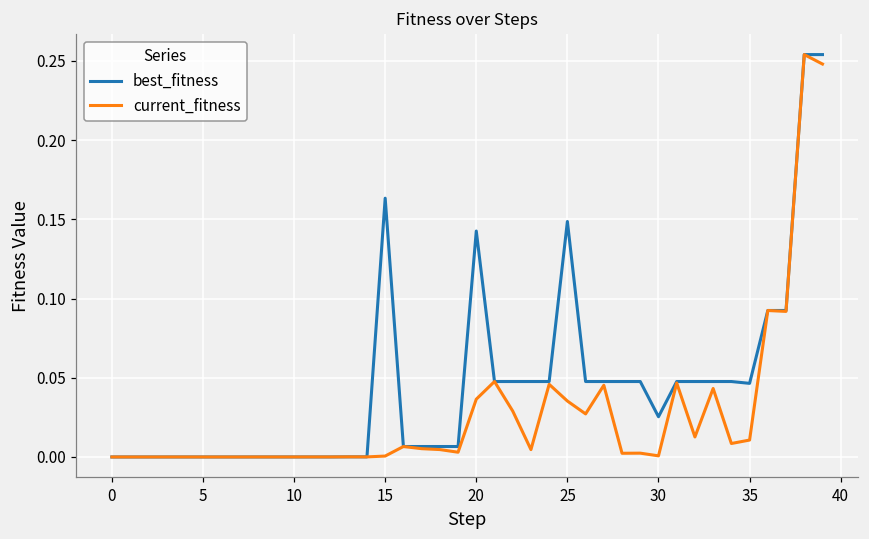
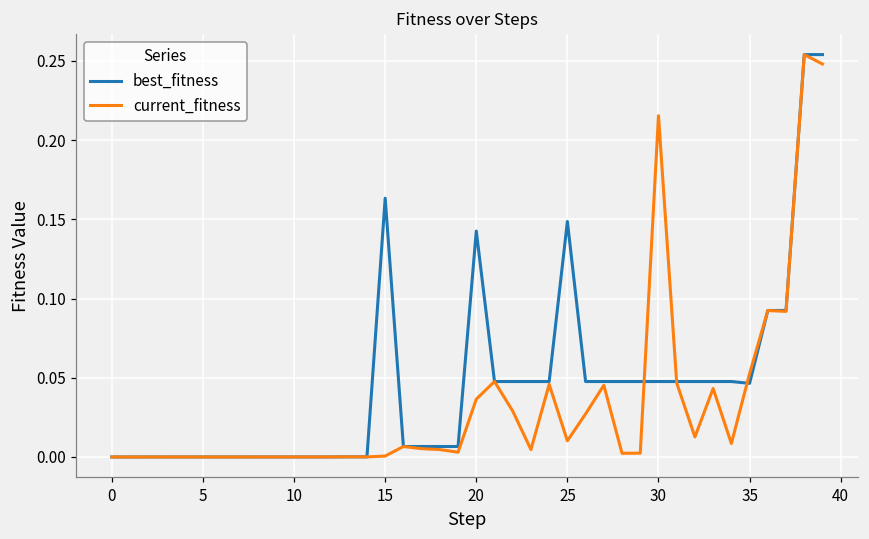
current_fitness, 25: 0.035 -> 0.010
best_fitness, 30: 0.025 -> 0.048
current_fitness, 30: 0.001 -> 0.215
current_fitness, 35: 0.011 -> 0.053
